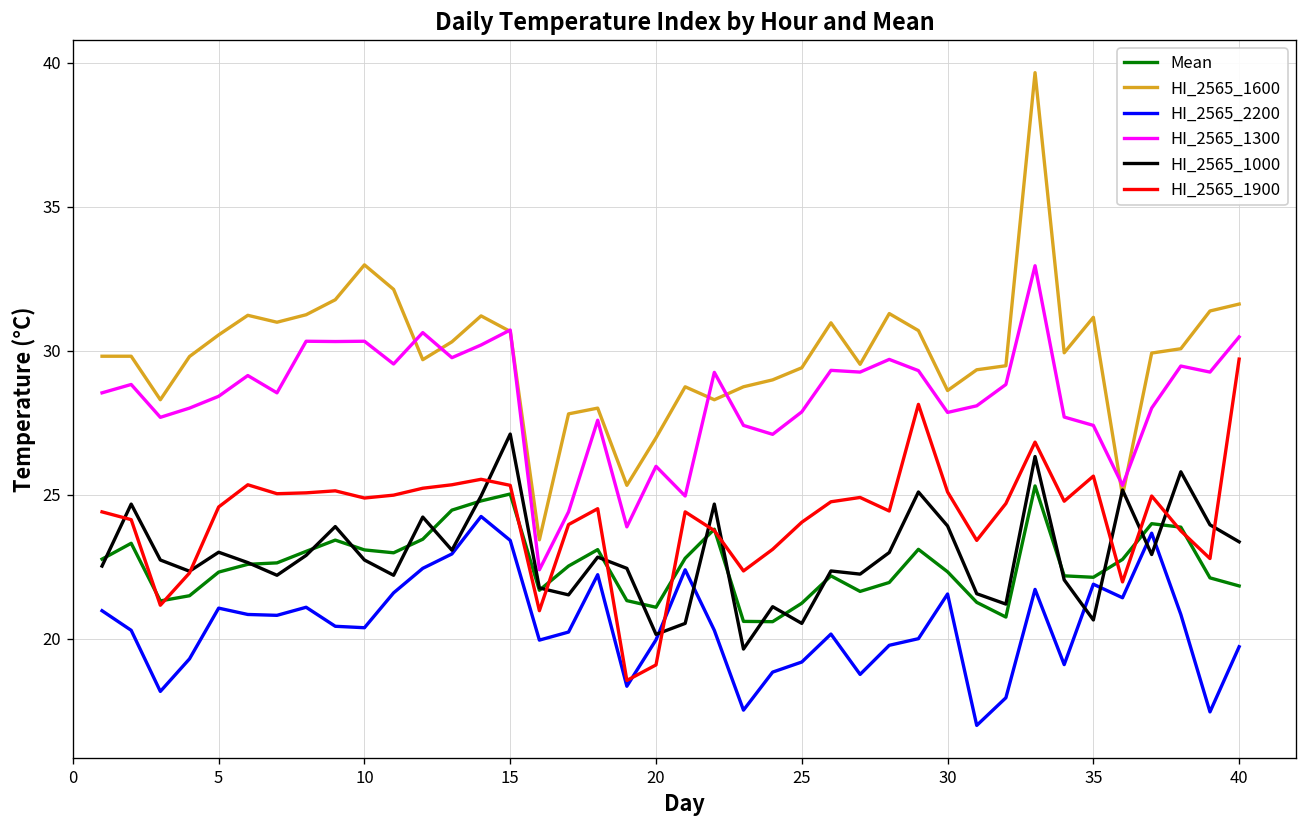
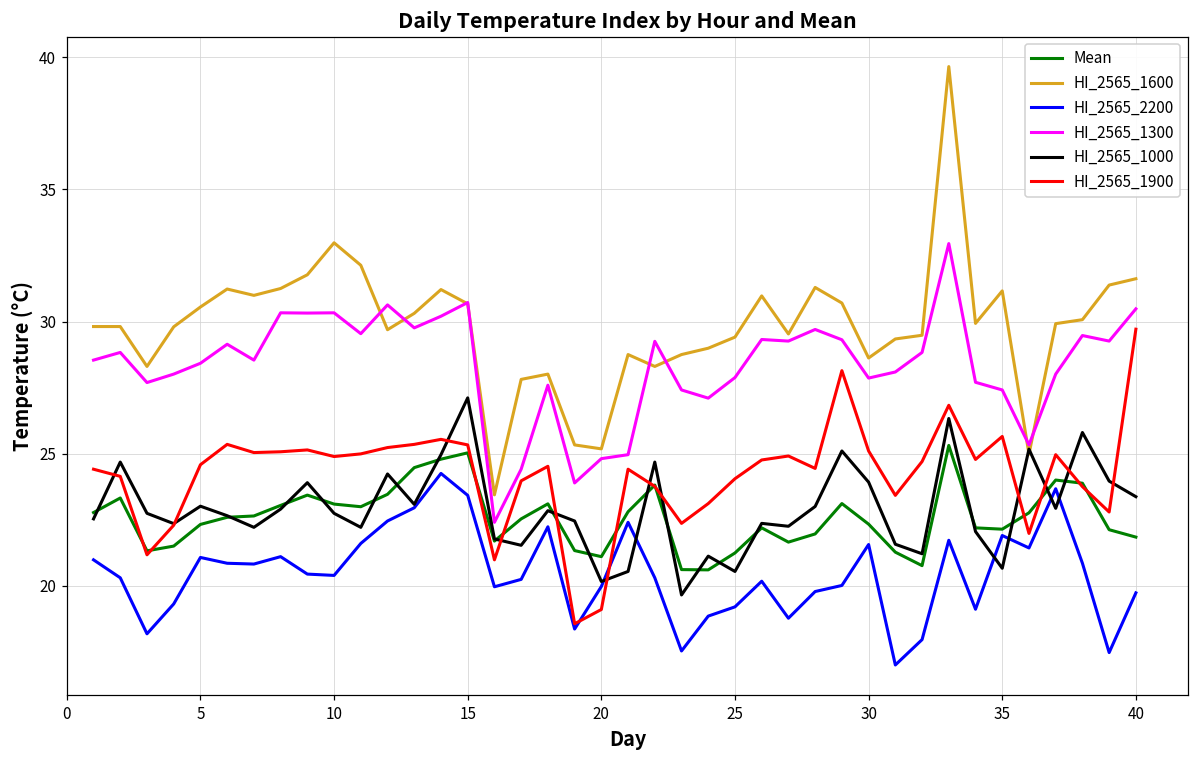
HI_2565_1600, 20: 27.0 -> 25.2
HI_2565_1300, 20: 26.0 -> 24.8
